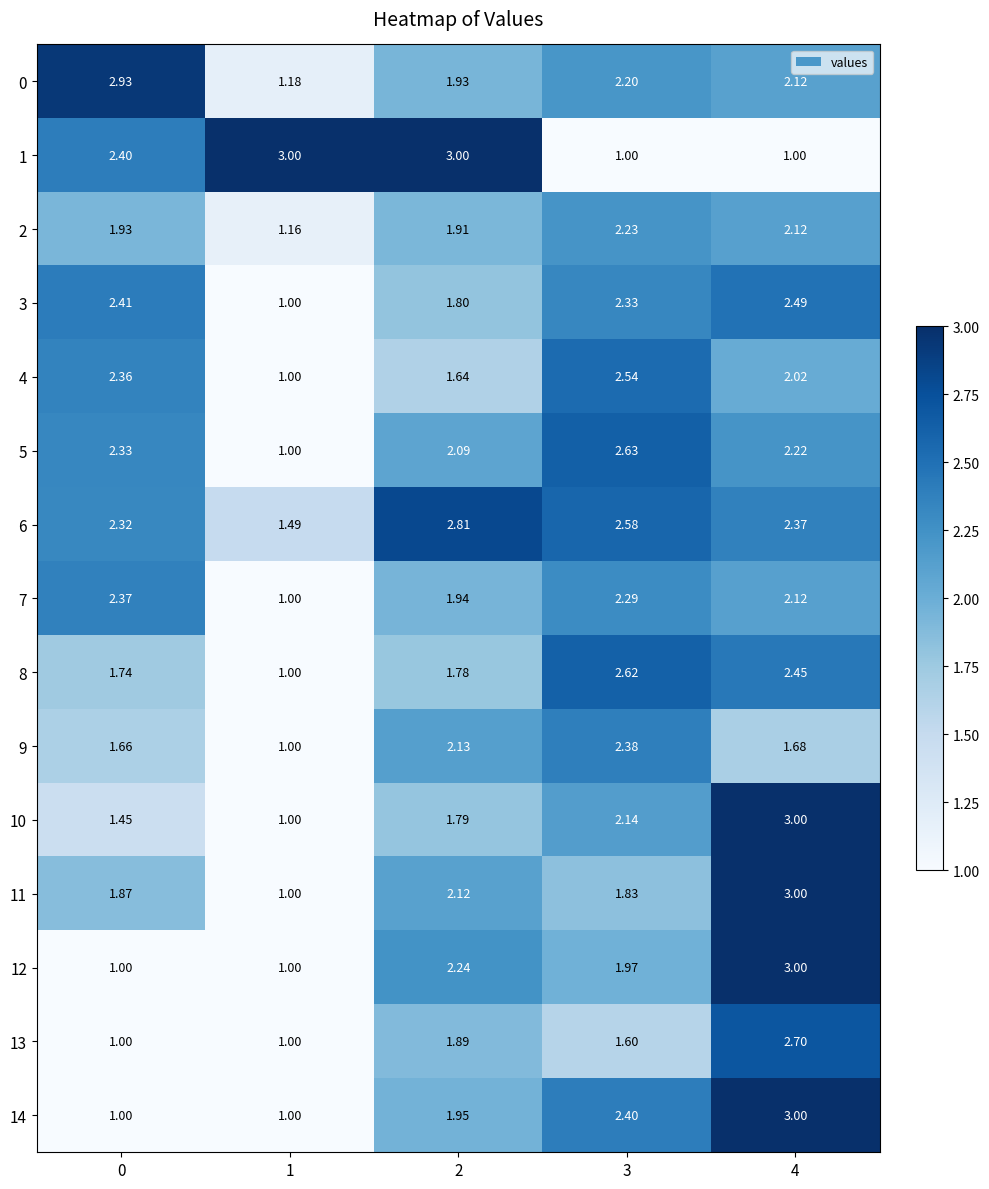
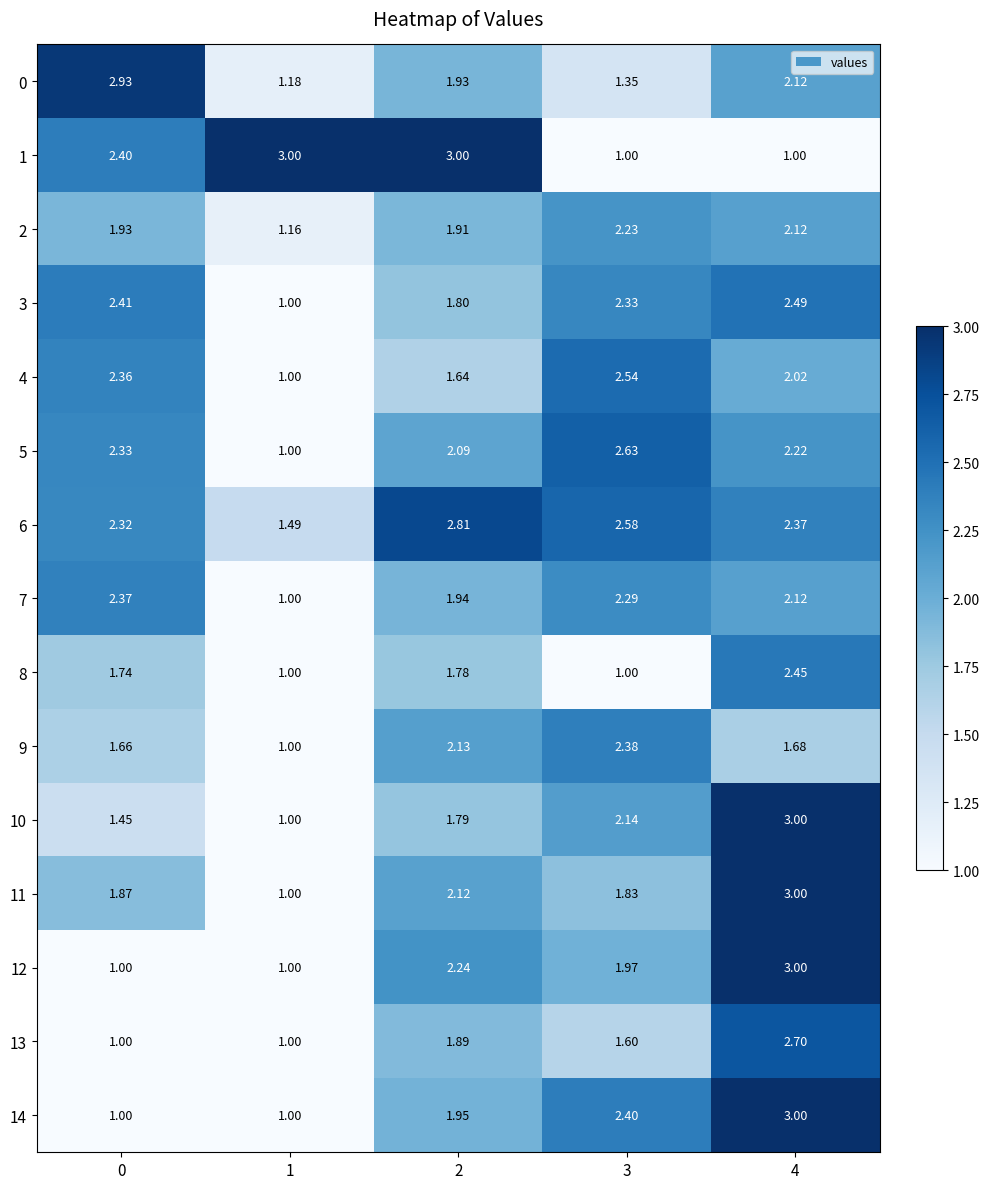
0, 3: 2.20 -> 1.35
8, 3: 2.62 -> 1.00
